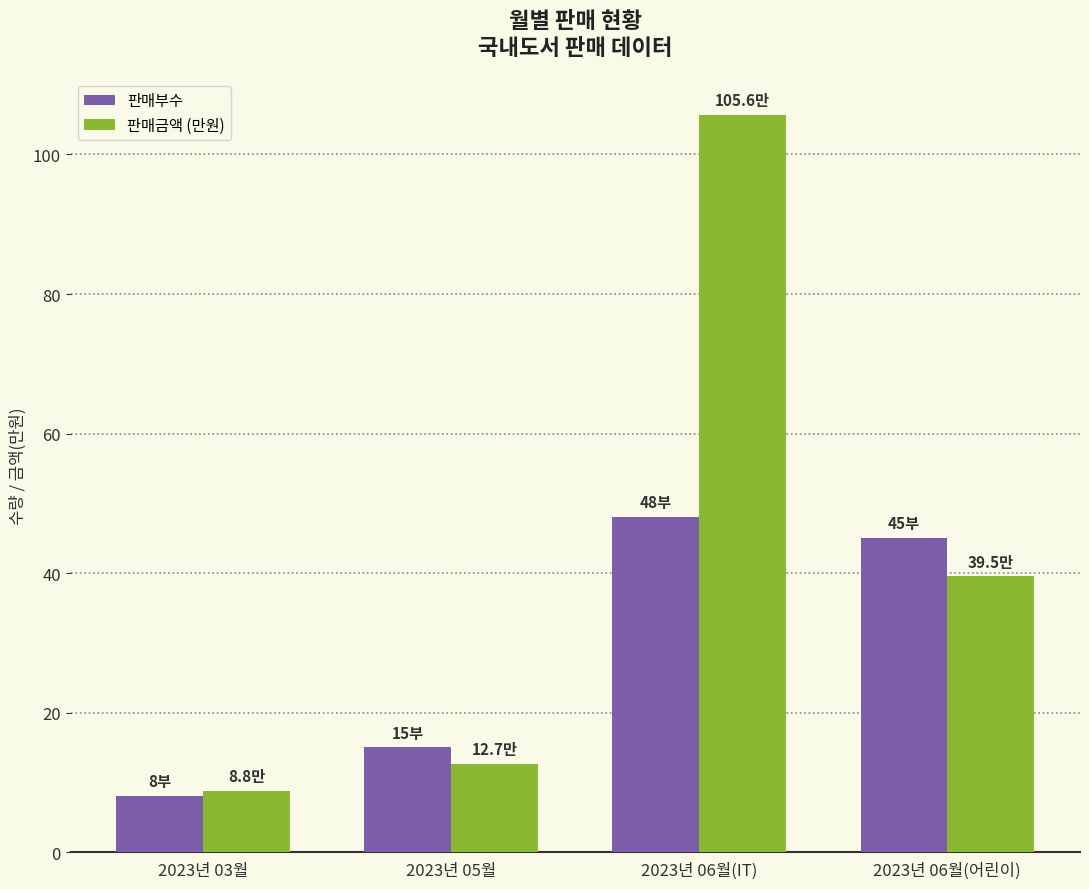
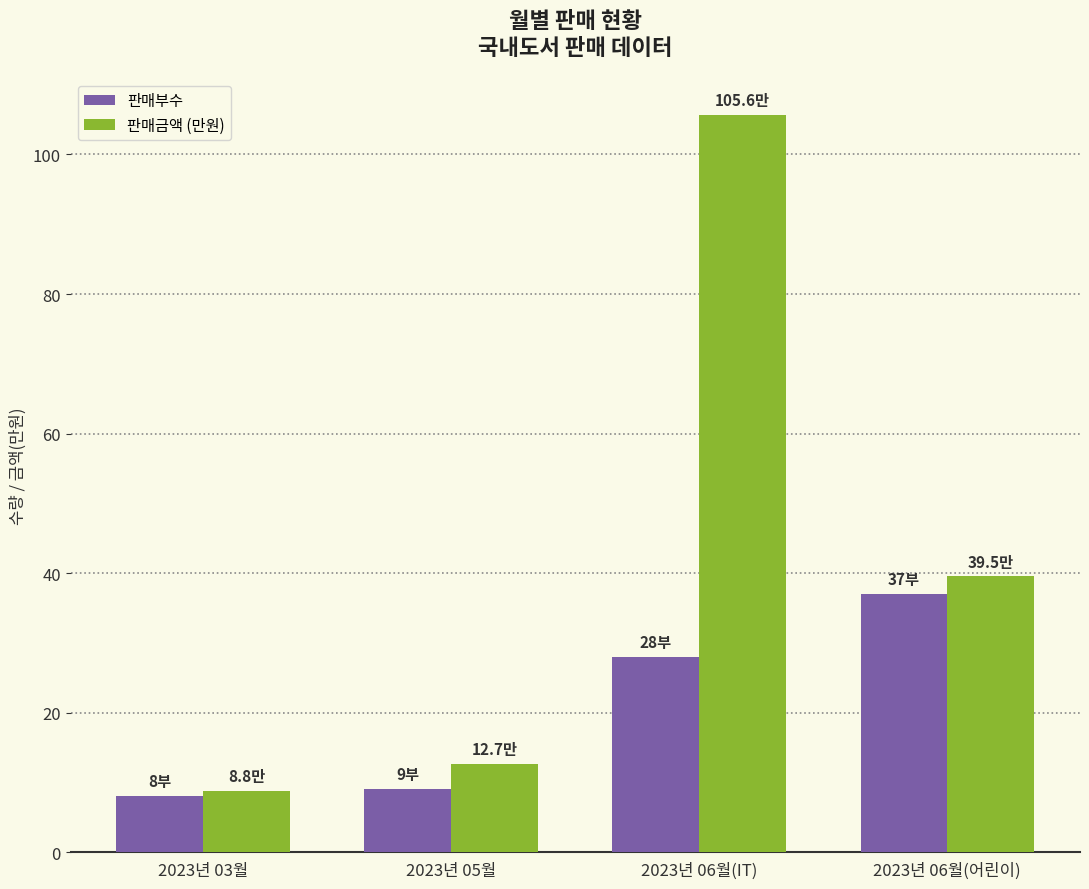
판매부수, 2023년 05월: 15부 -> 9부
판매부수, 2023년 06월(IT): 48부 -> 28부
판매부수, 2023년 06월(어린이): 45부 -> 37부
